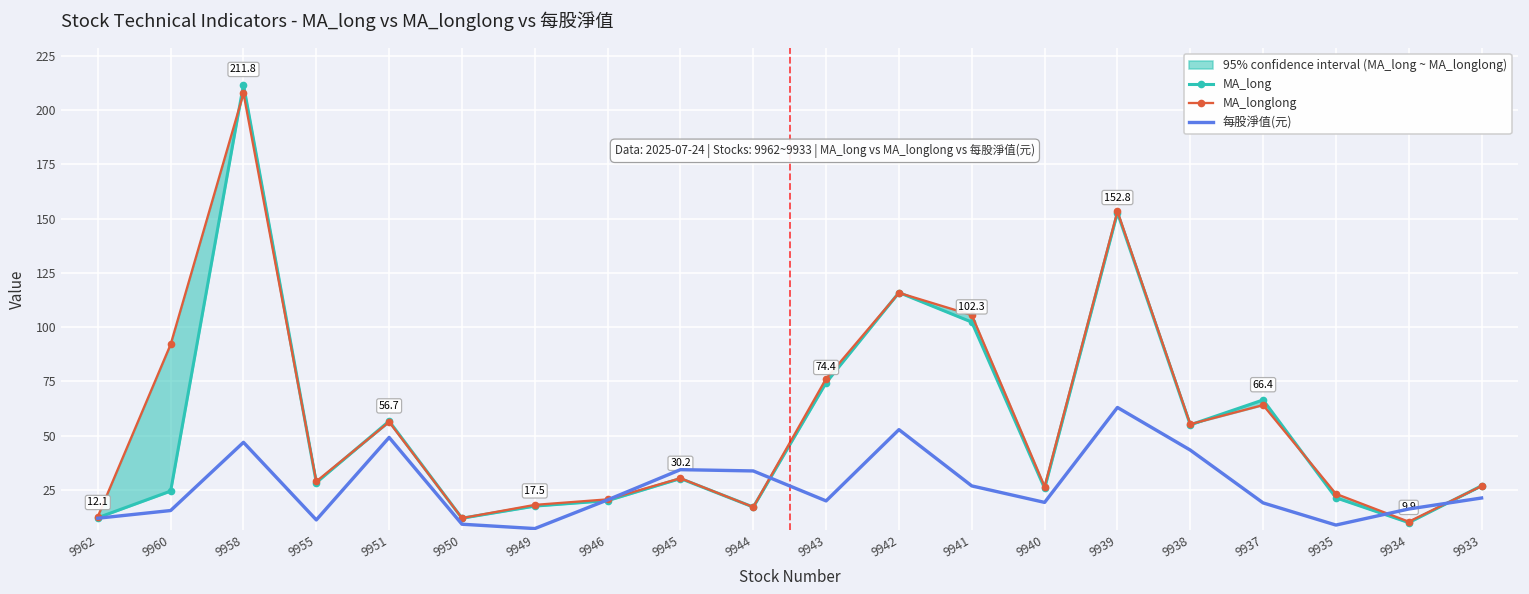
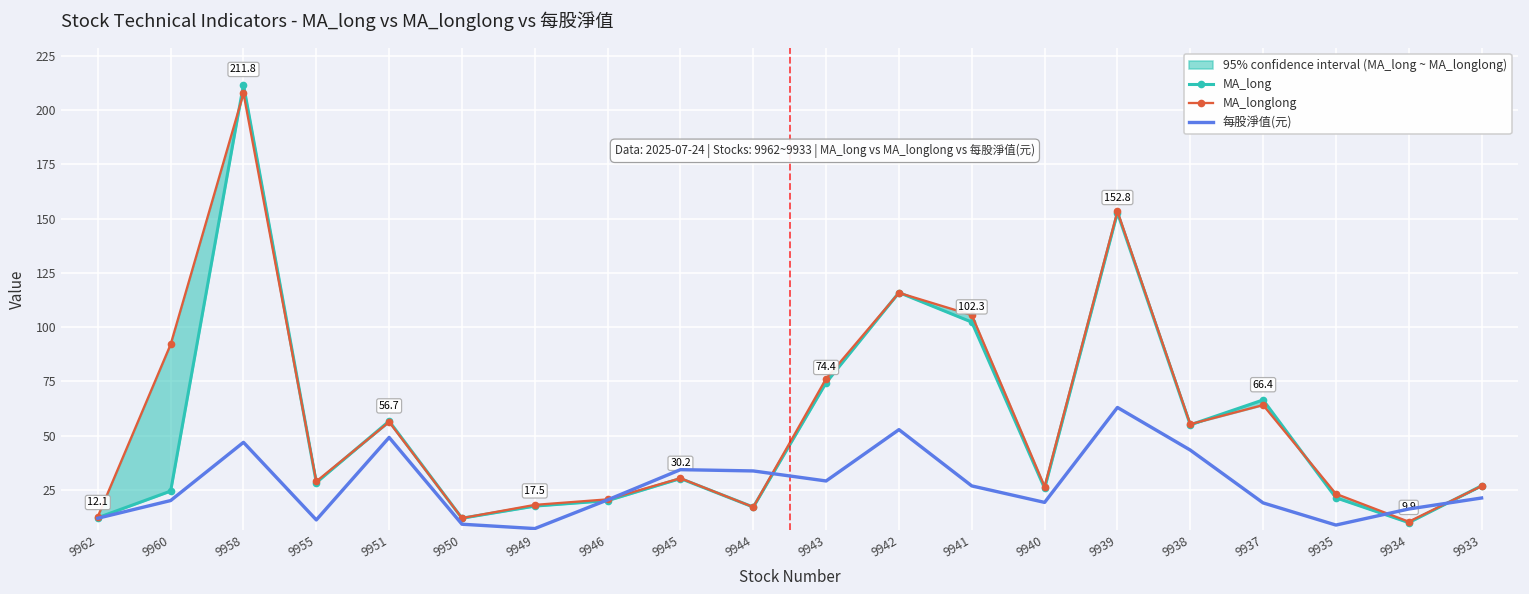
每股淨值(元), 9960: 15 -> 20
每股淨值(元), 9943: 20 -> 29
